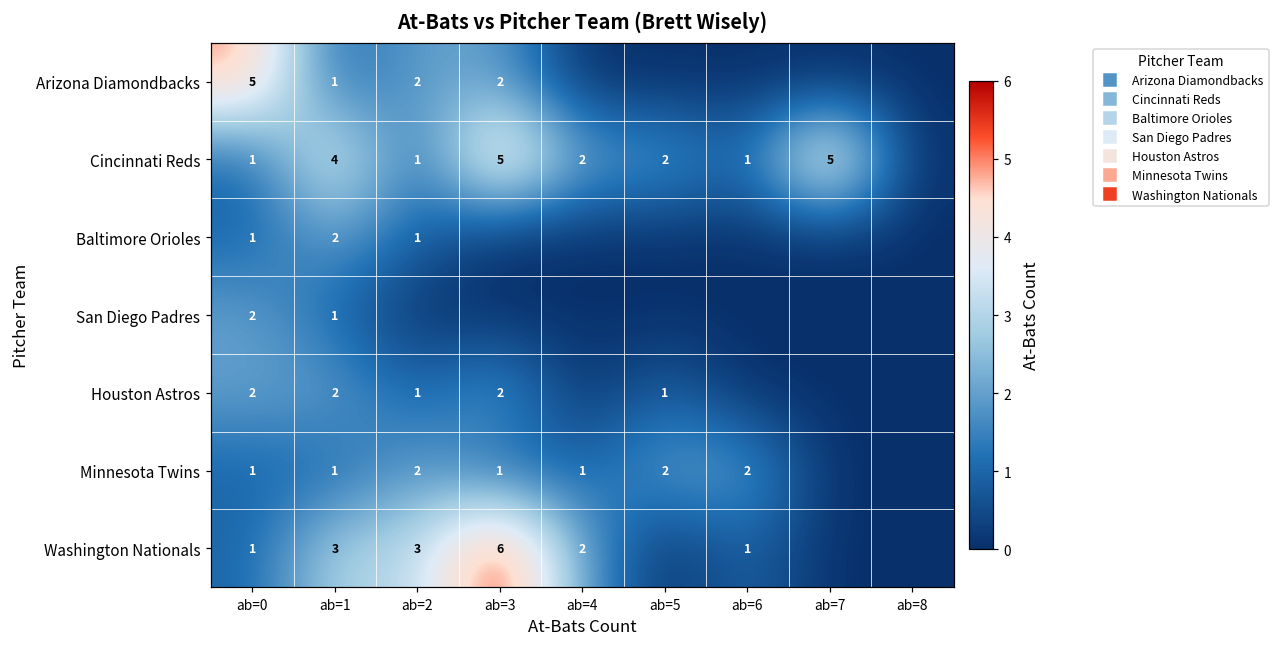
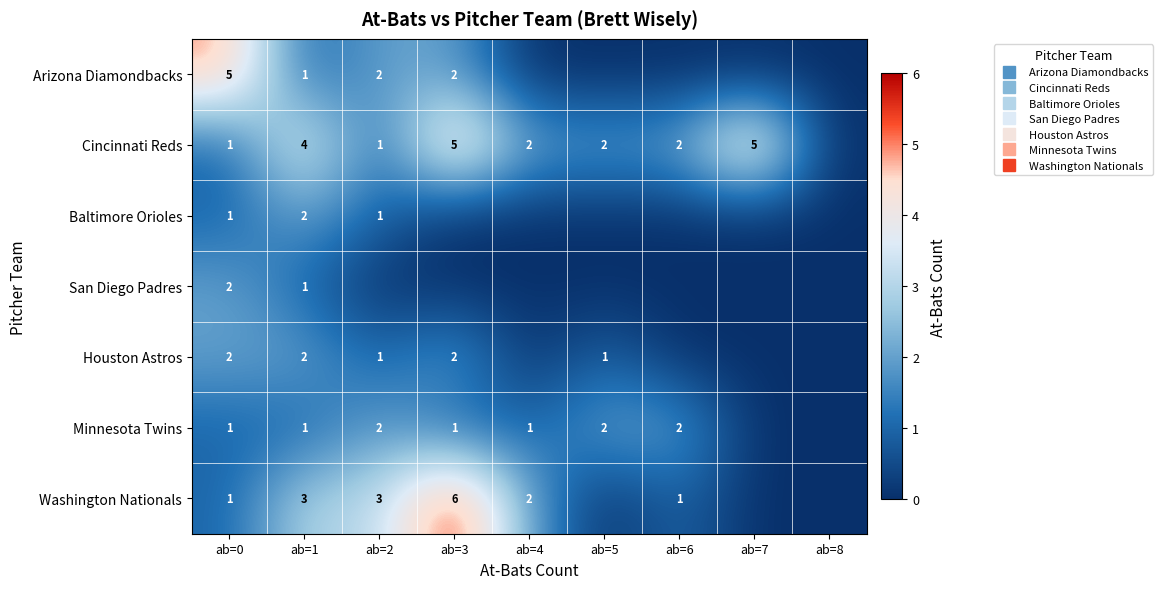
Cincinnati Reds, ab=6: 1 -> 2
